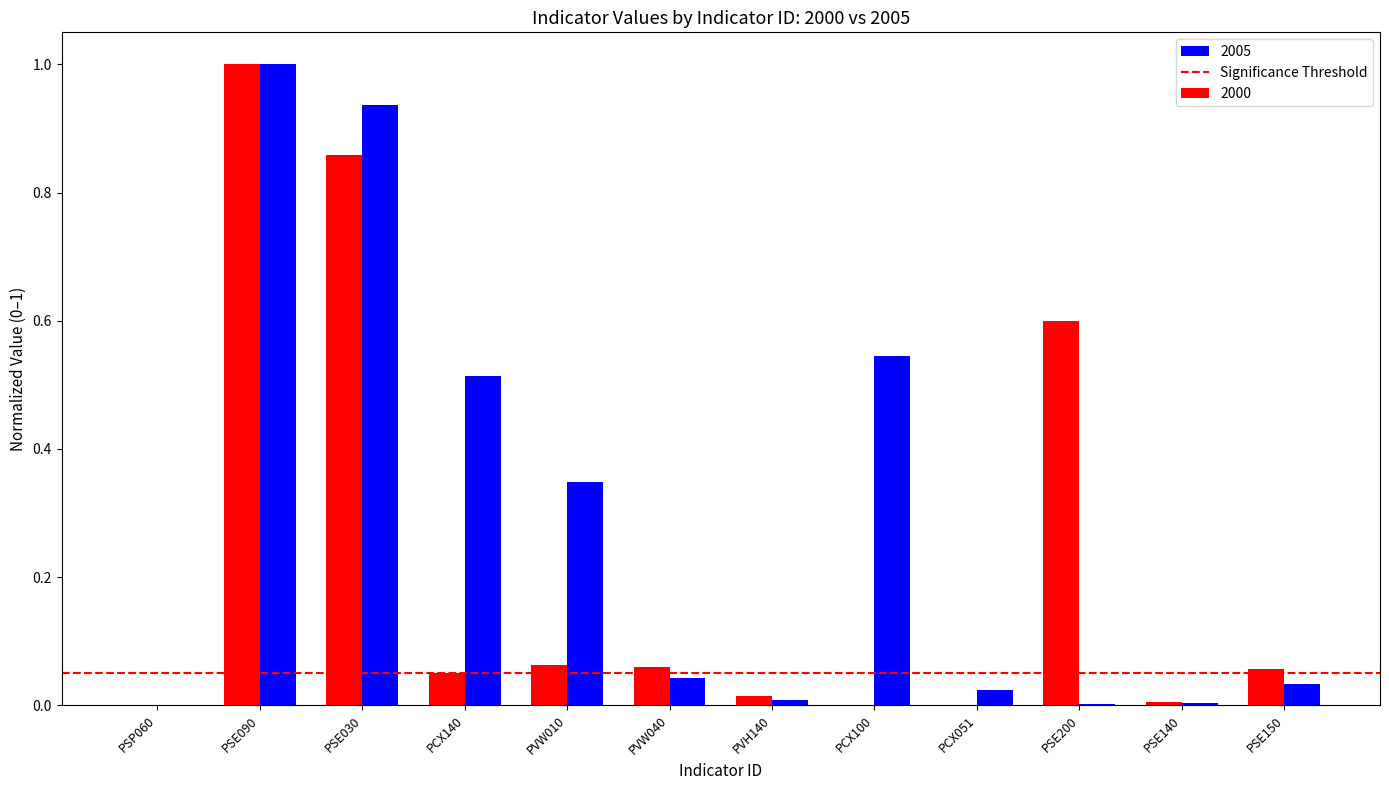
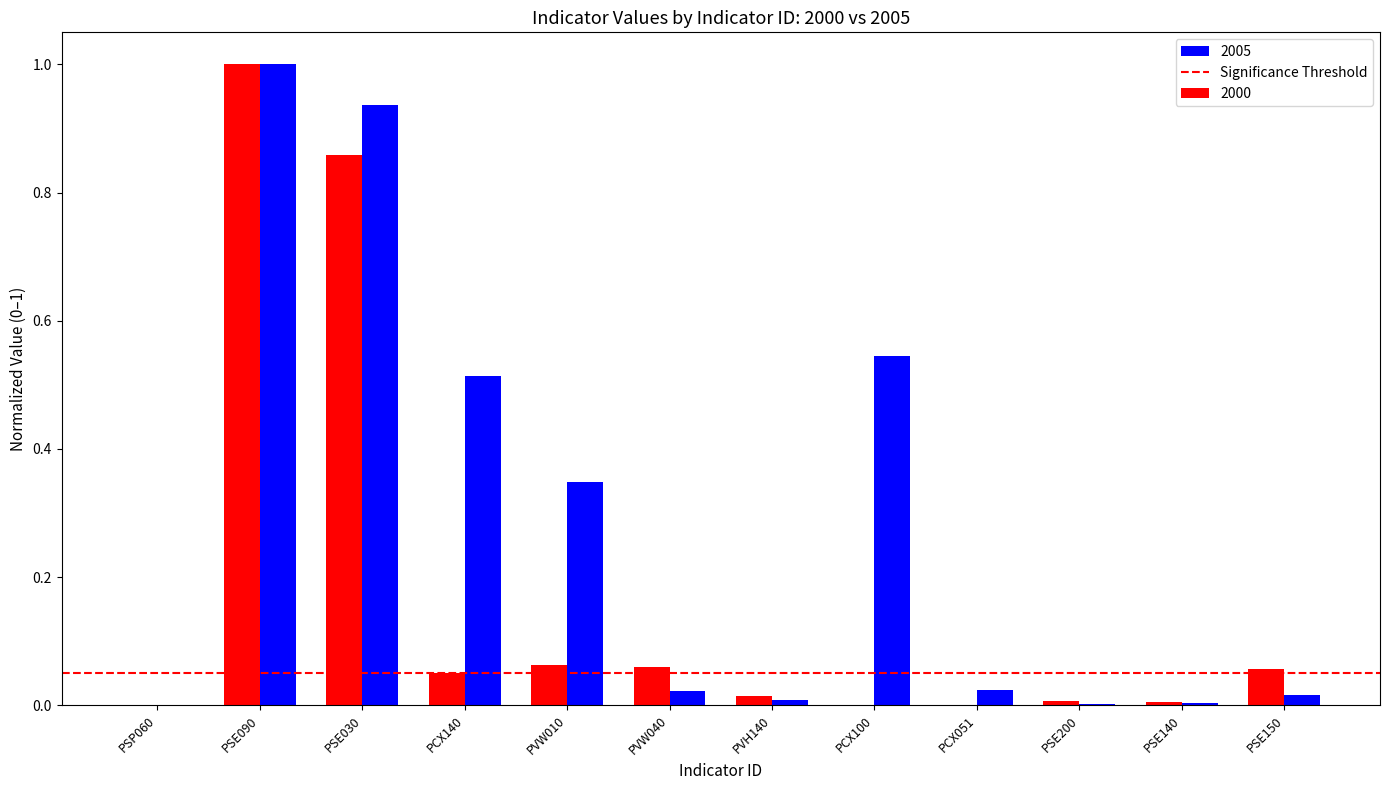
2005, PVW040: 0.04 -> 0.02
2000, PSE200: 0.60 -> 0.01
2005, PSE150: 0.03 -> 0.02
